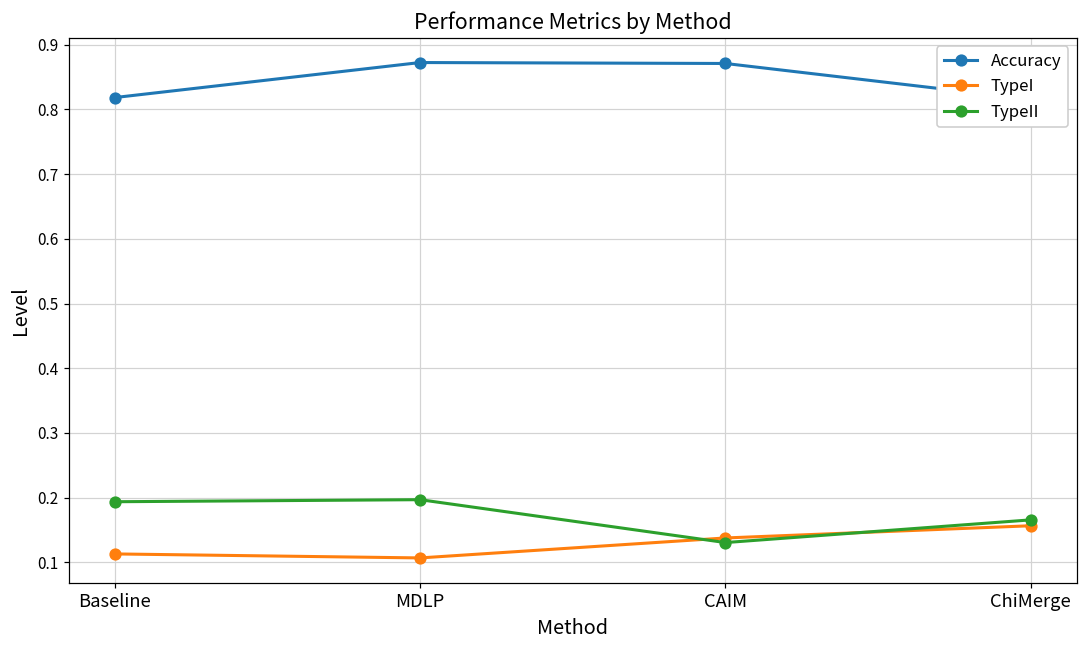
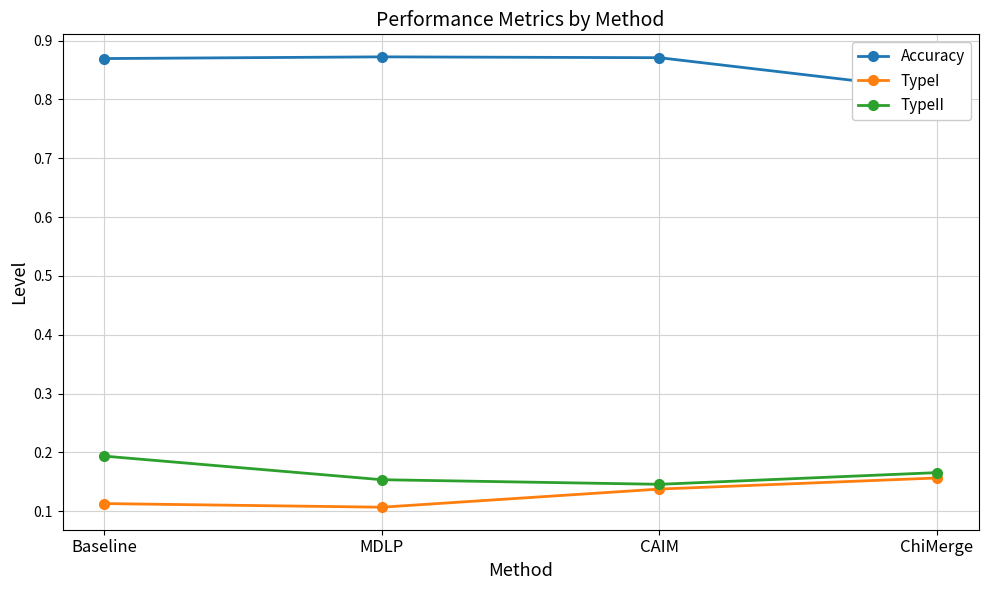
Accuracy, Baseline: 0.82 -> 0.87
TypeII, MDLP: 0.20 -> 0.15
TypeII, CAIM: 0.13 -> 0.15
